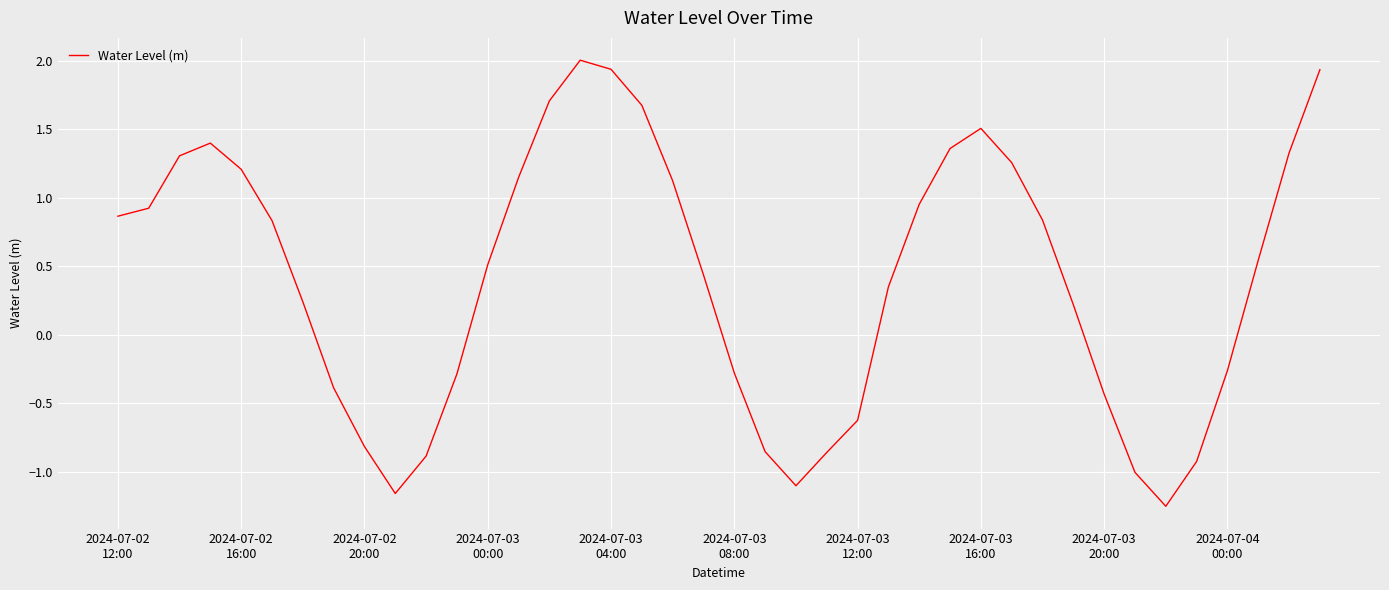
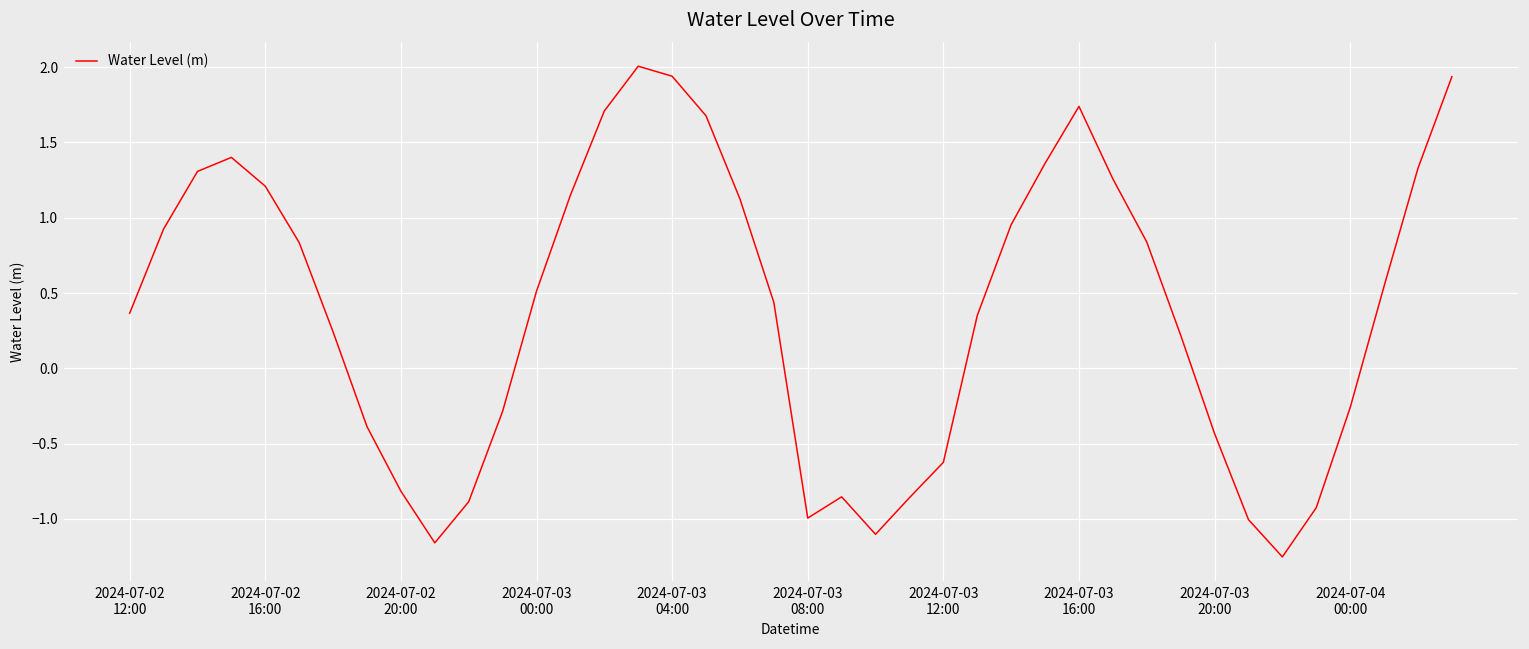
2024-07-02 12:00: 0.87 -> 0.37
2024-07-03 08:00: -0.28 -> -0.99
2024-07-03 16:00: 1.51 -> 1.74
